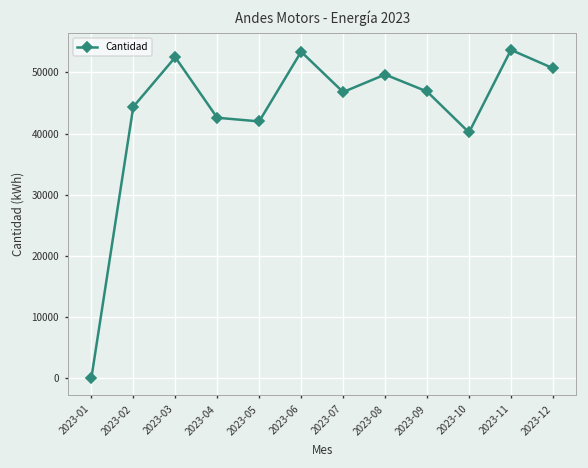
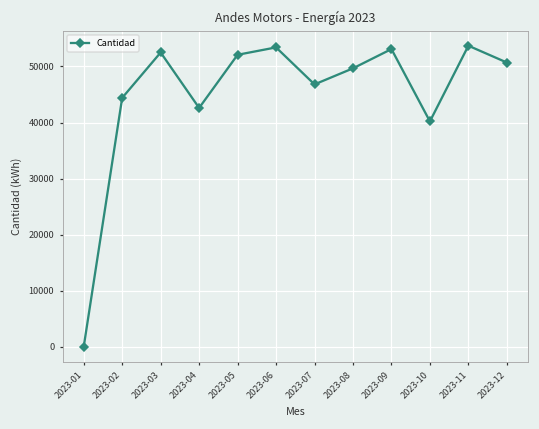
2023-05: 42000 -> 52000
2023-09: 47000 -> 53000
